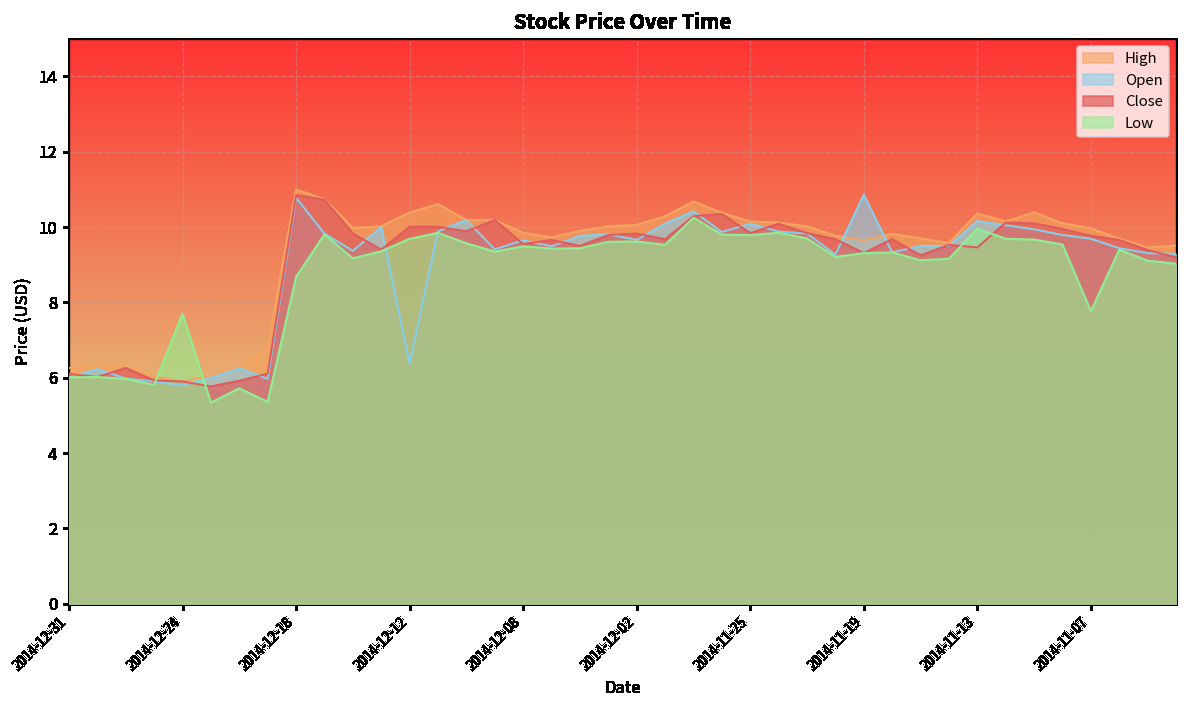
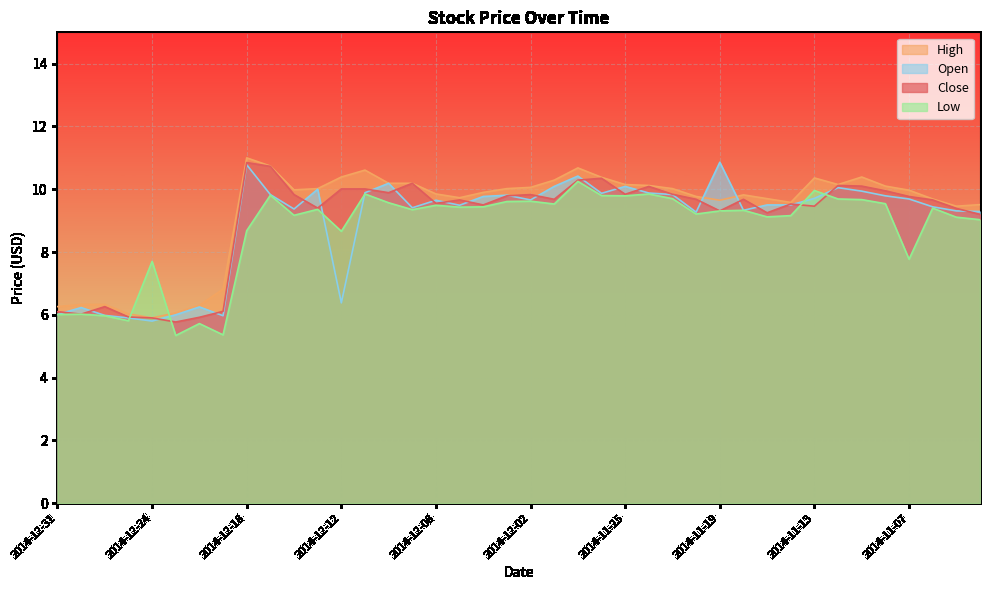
Low, 2014-12-12: 9.7 -> 8.7
Open, 2014-11-13: 10.2 -> 9.7
